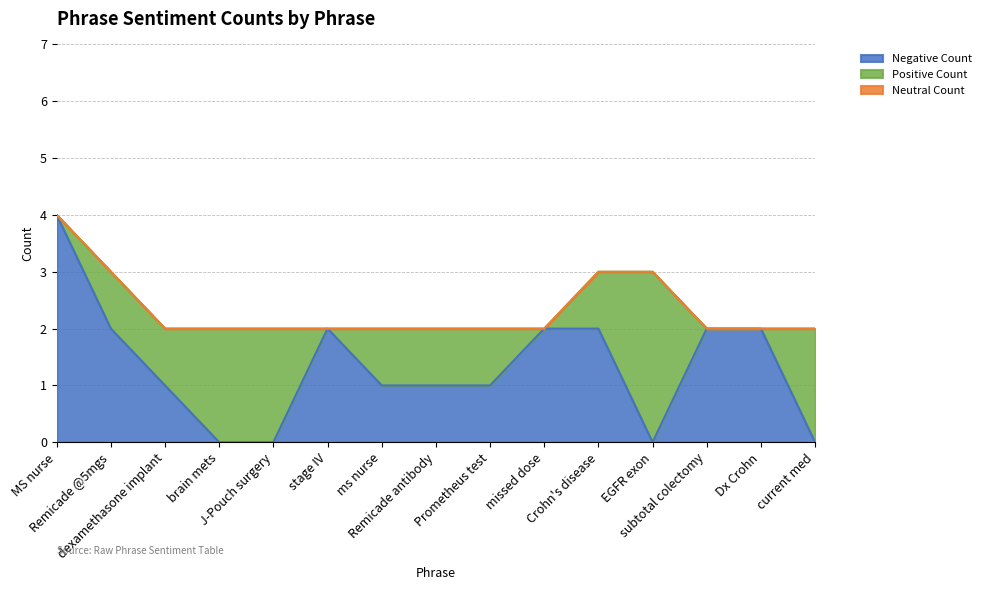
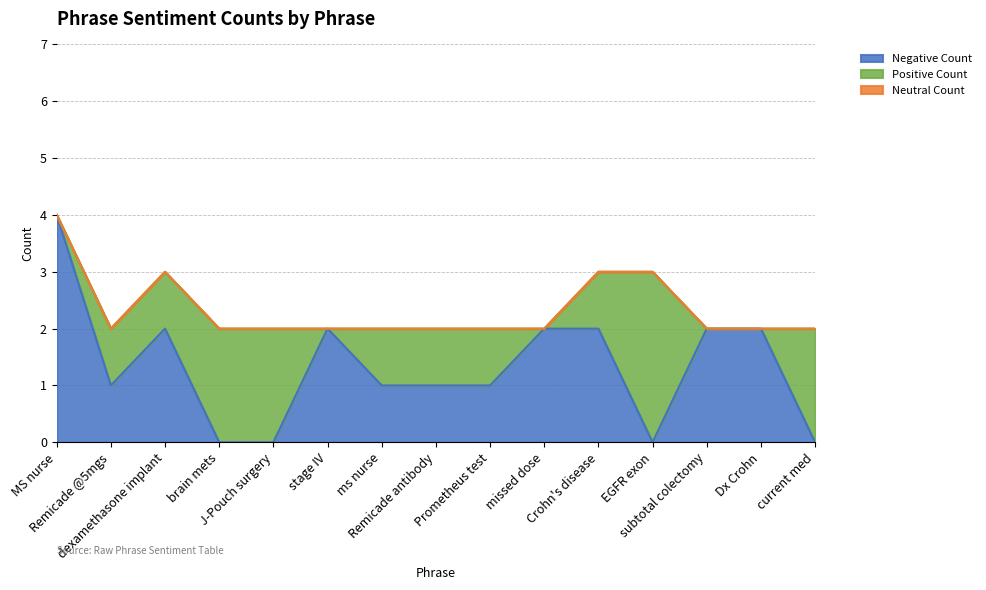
Negative Count, Remicade @5mgs: 2 -> 1
Negative Count, dexamethasone implant: 1 -> 2
